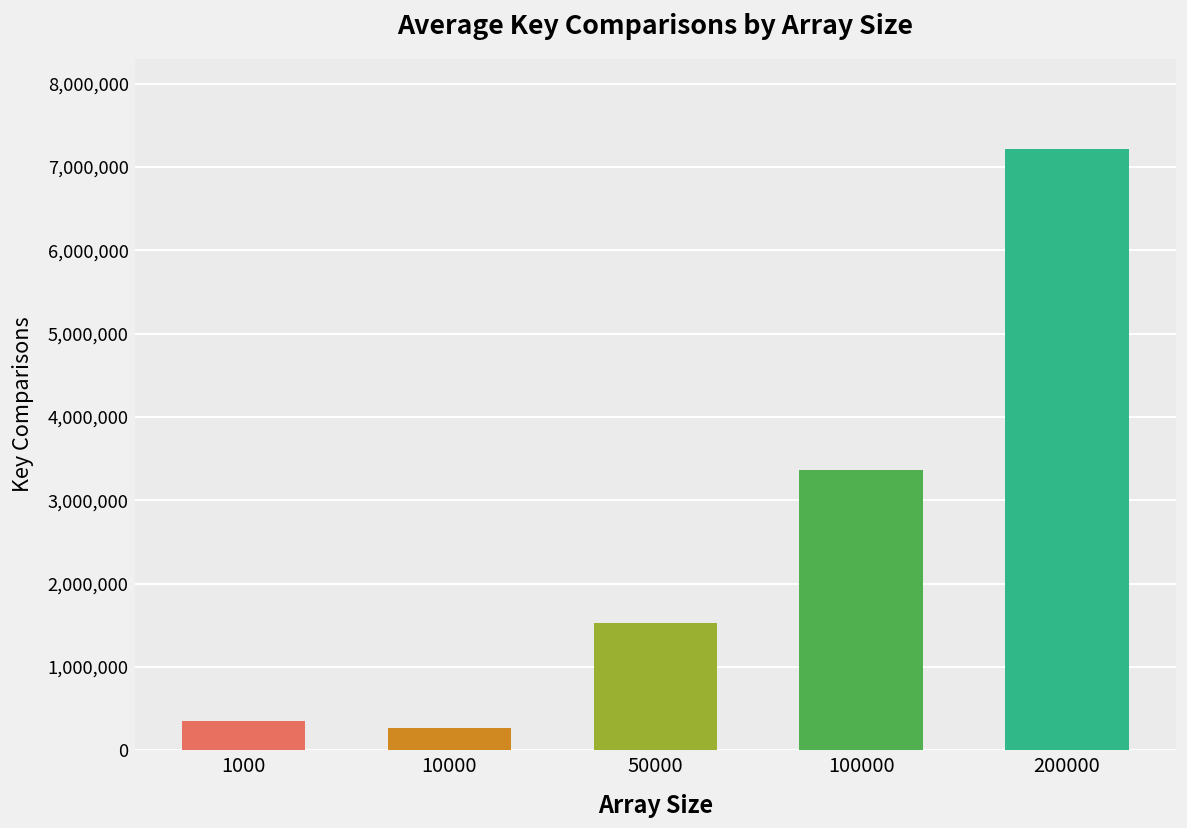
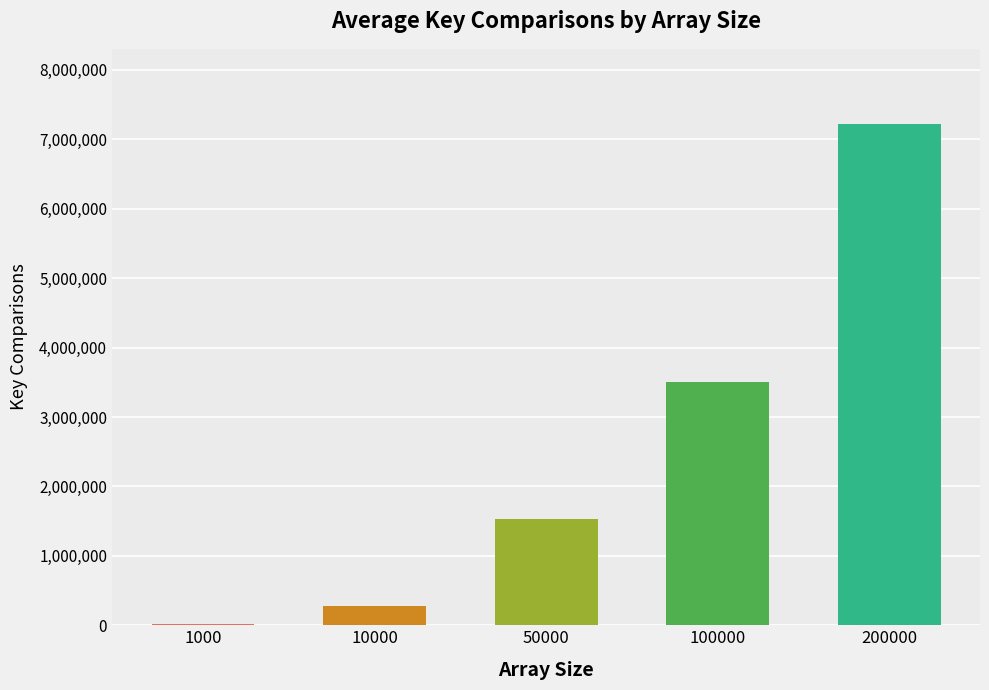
1000: 300,000 -> 0
100000: 3,400,000 -> 3,500,000
